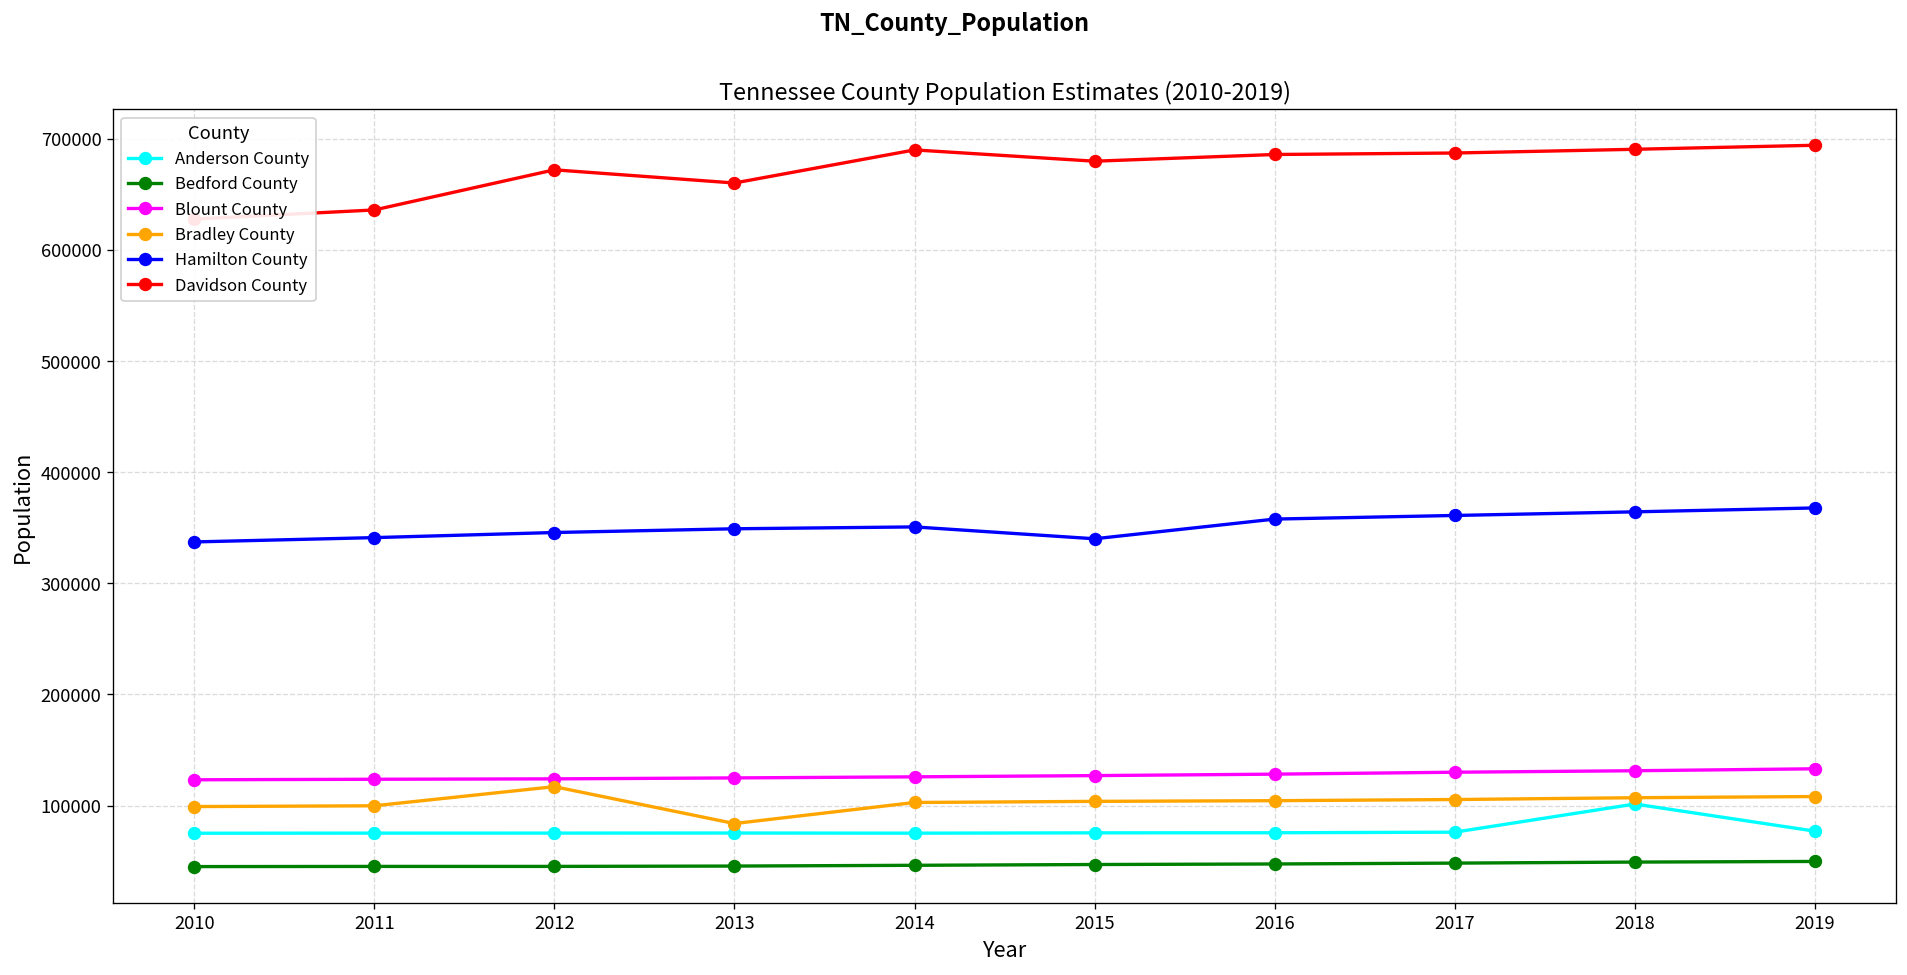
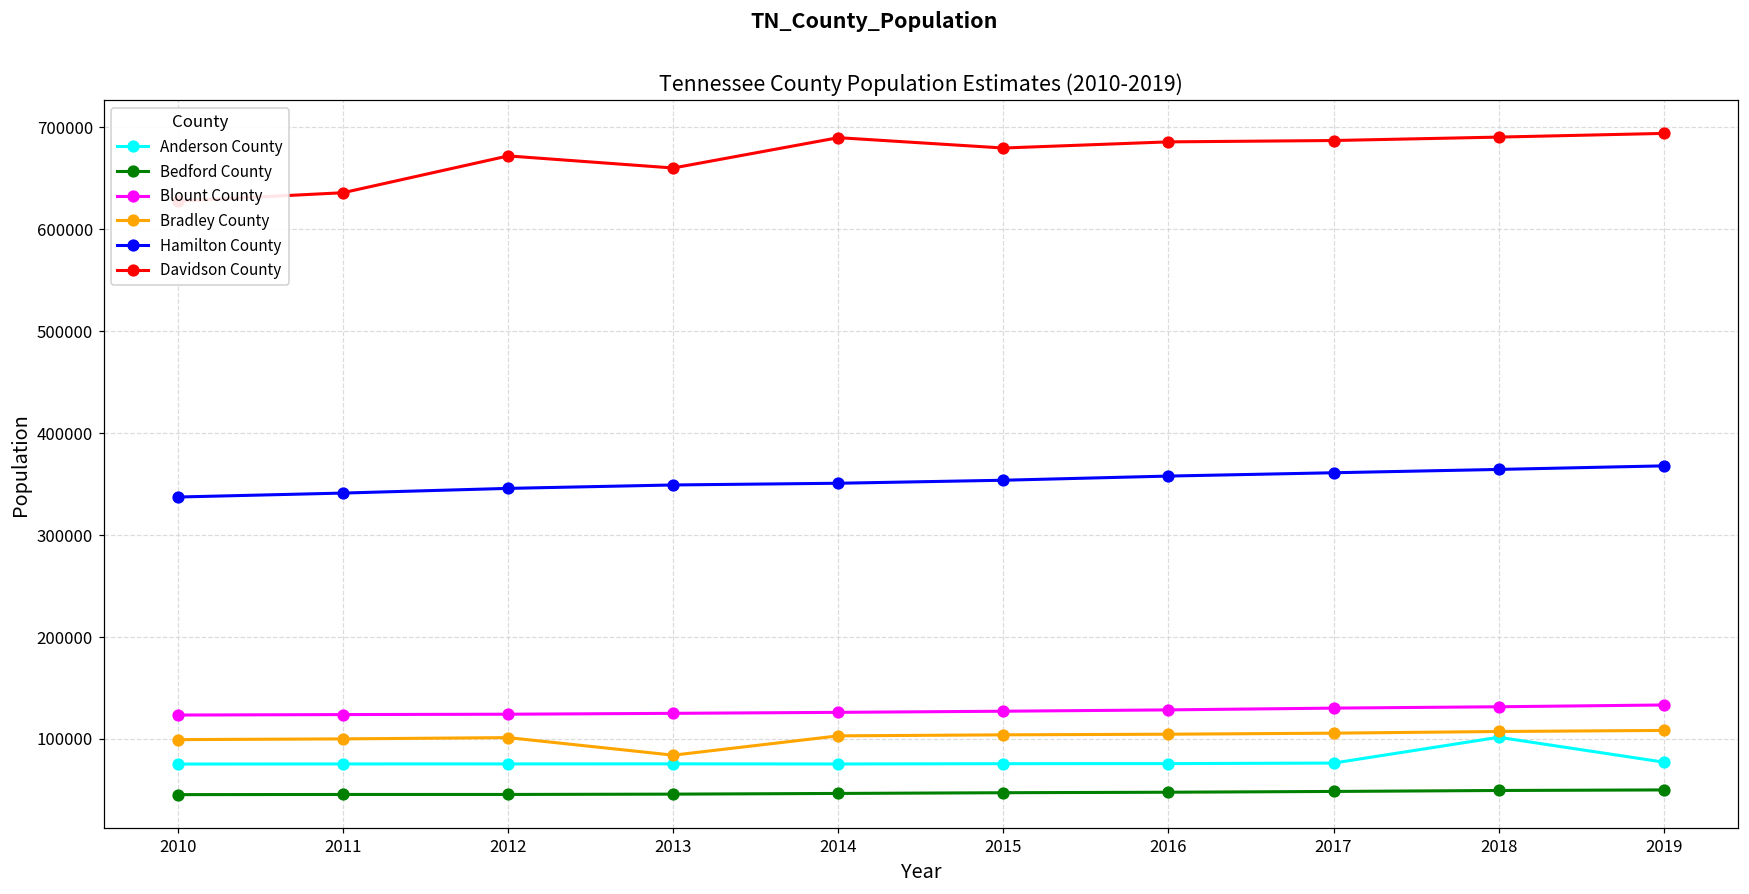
Bradley County, 2012: 120000 -> 100000
Hamilton County, 2015: 340000 -> 350000
